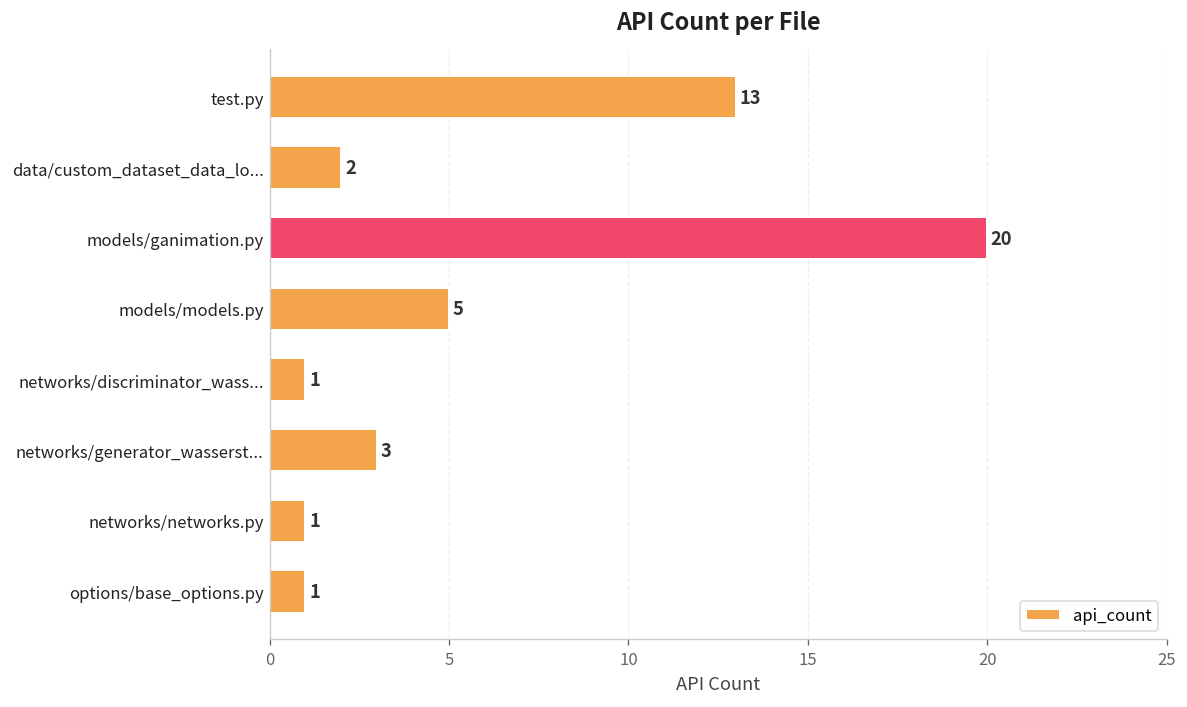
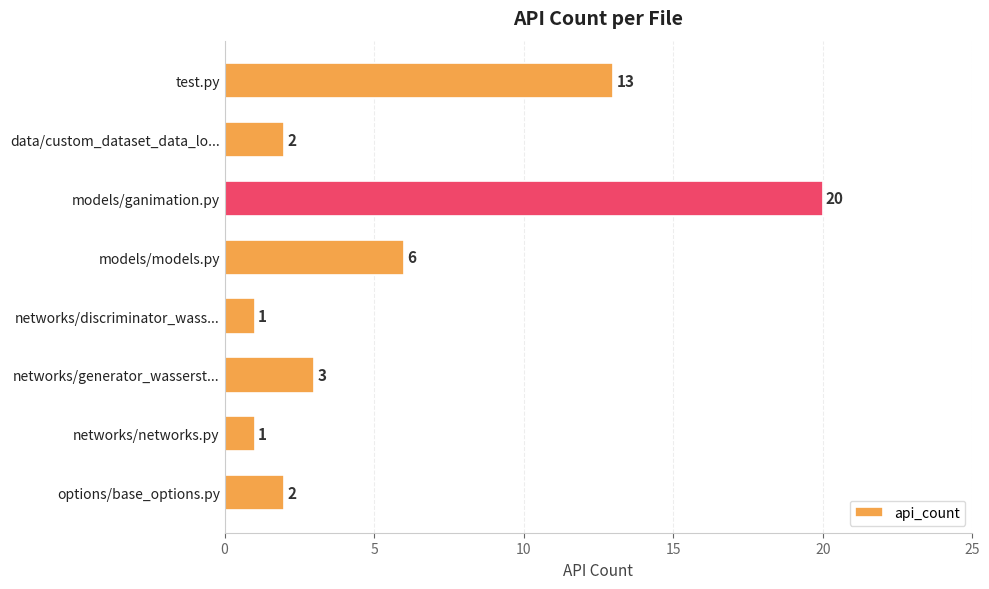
models/models.py: 5 -> 6
options/base_options.py: 1 -> 2
